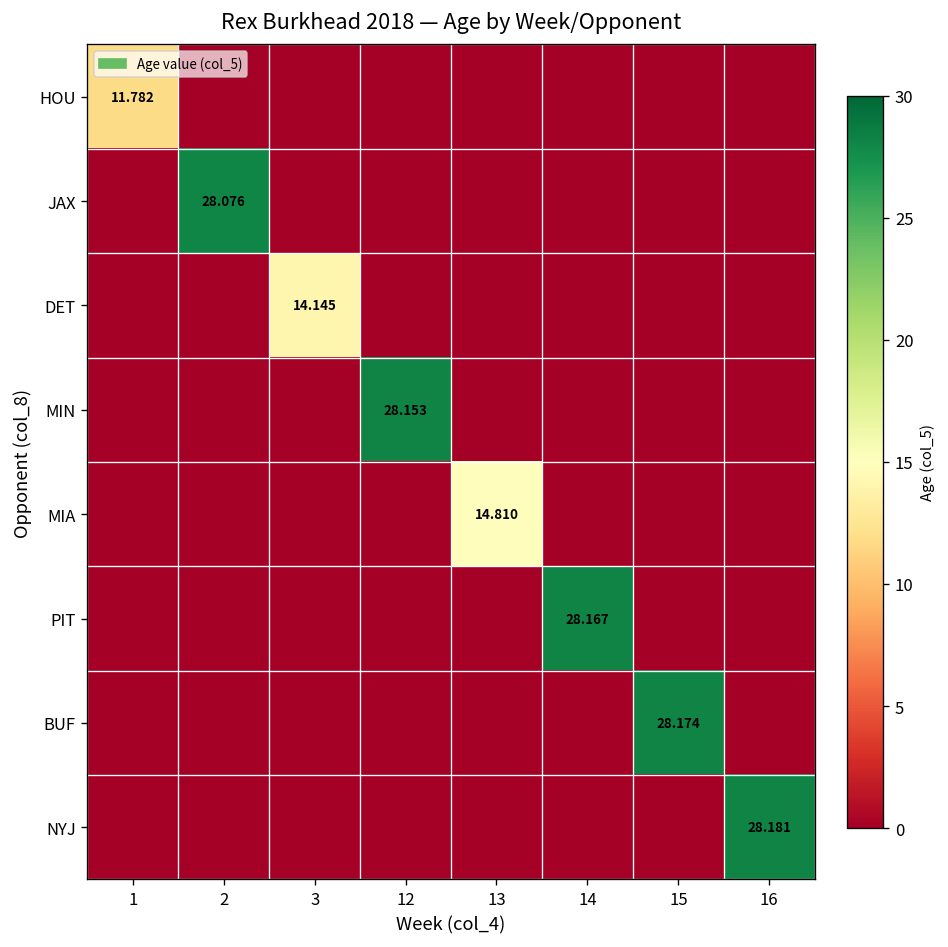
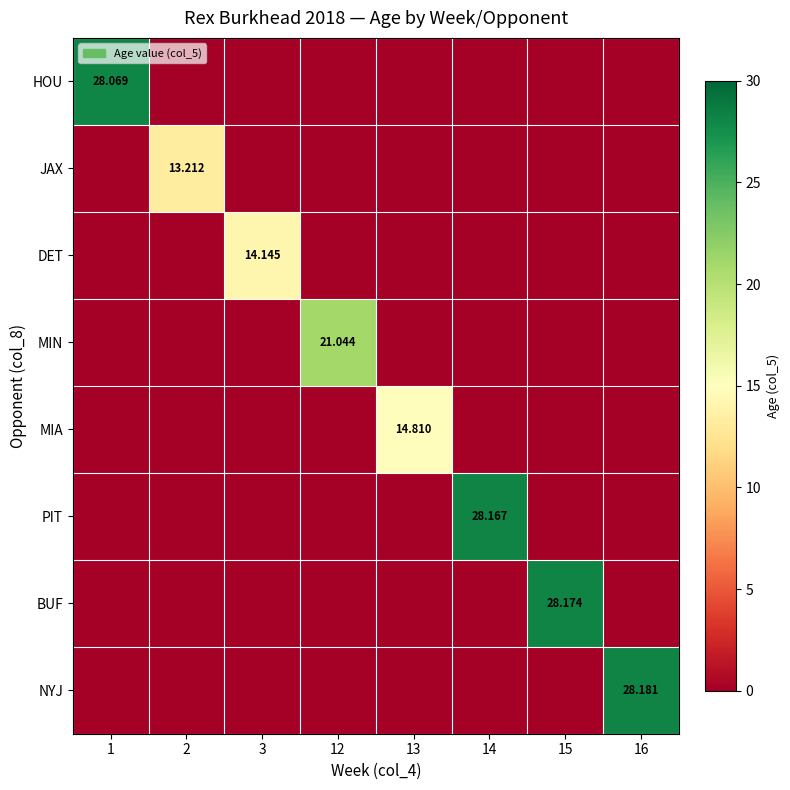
HOU, 1: 11.782 -> 28.069
JAX, 2: 28.076 -> 13.212
MIN, 12: 28.153 -> 21.044
